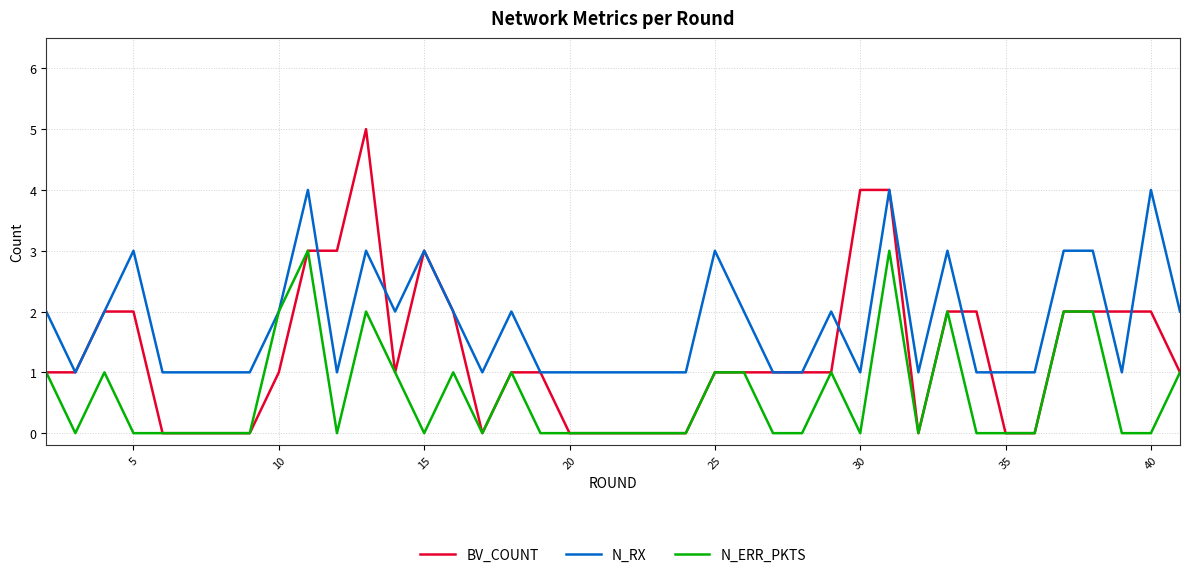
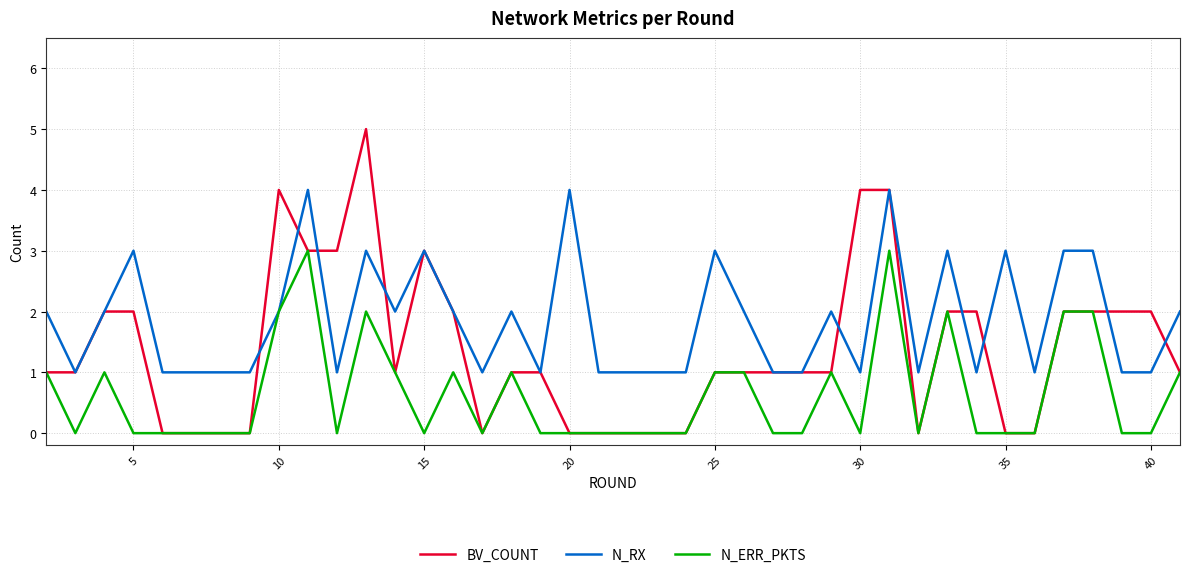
BV_COUNT, 10: 1 -> 4
N_RX, 20: 1 -> 4
N_RX, 35: 1 -> 3
N_RX, 40: 4 -> 1
